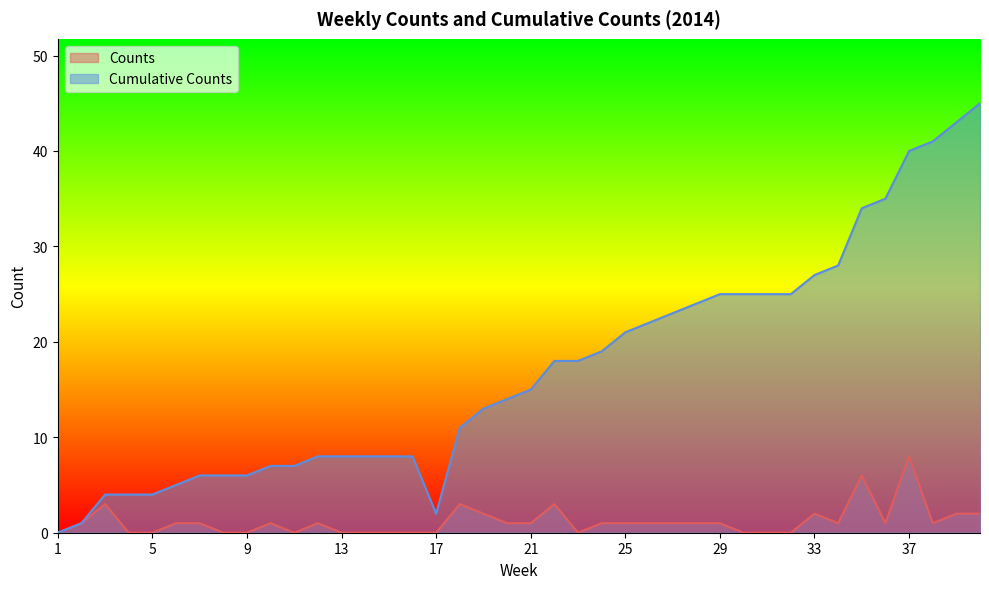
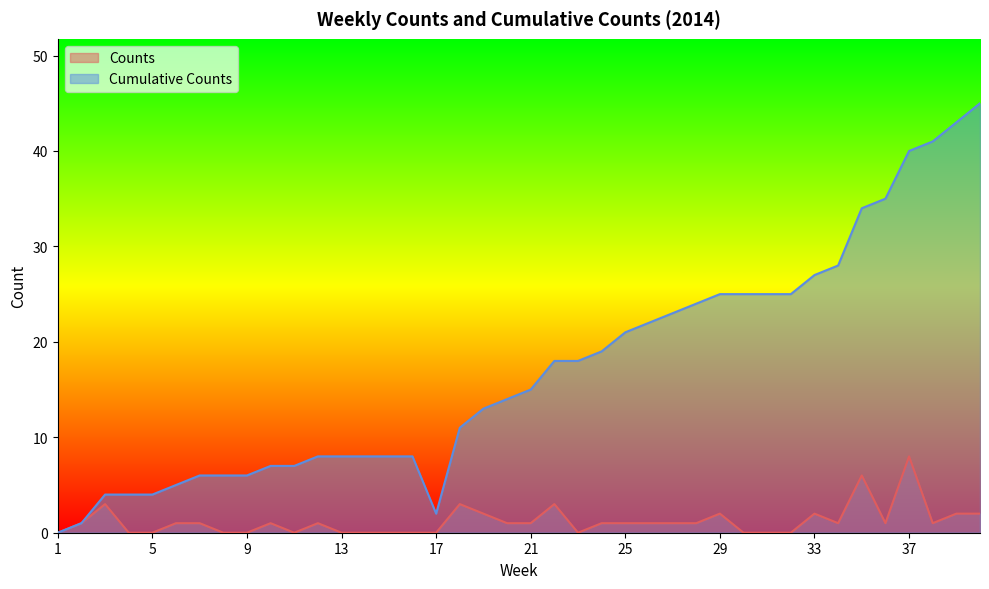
Counts, 29: 1 -> 2
